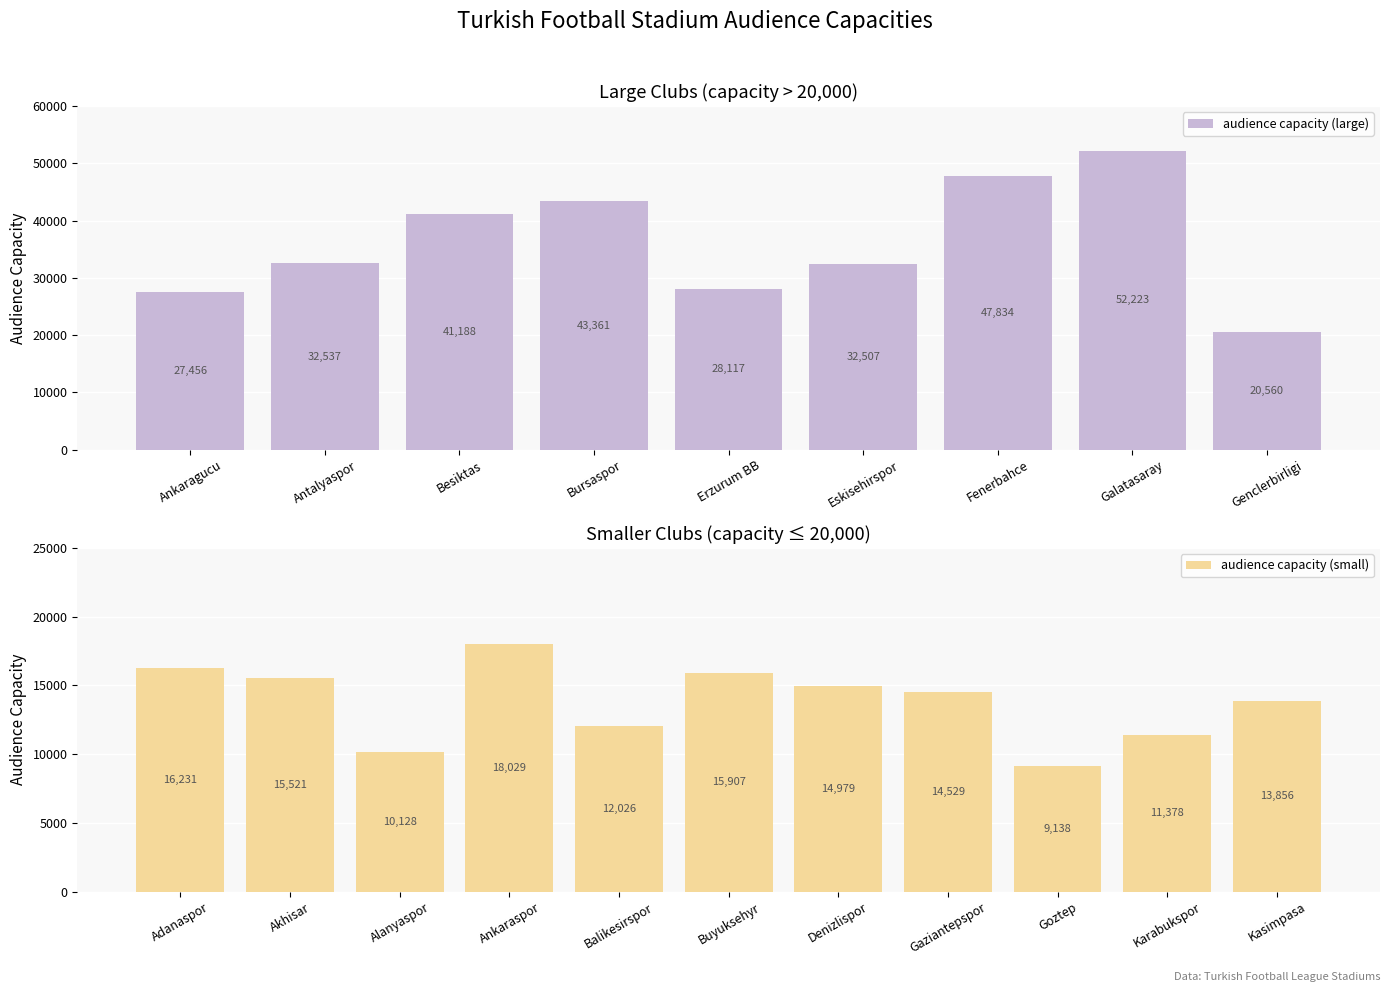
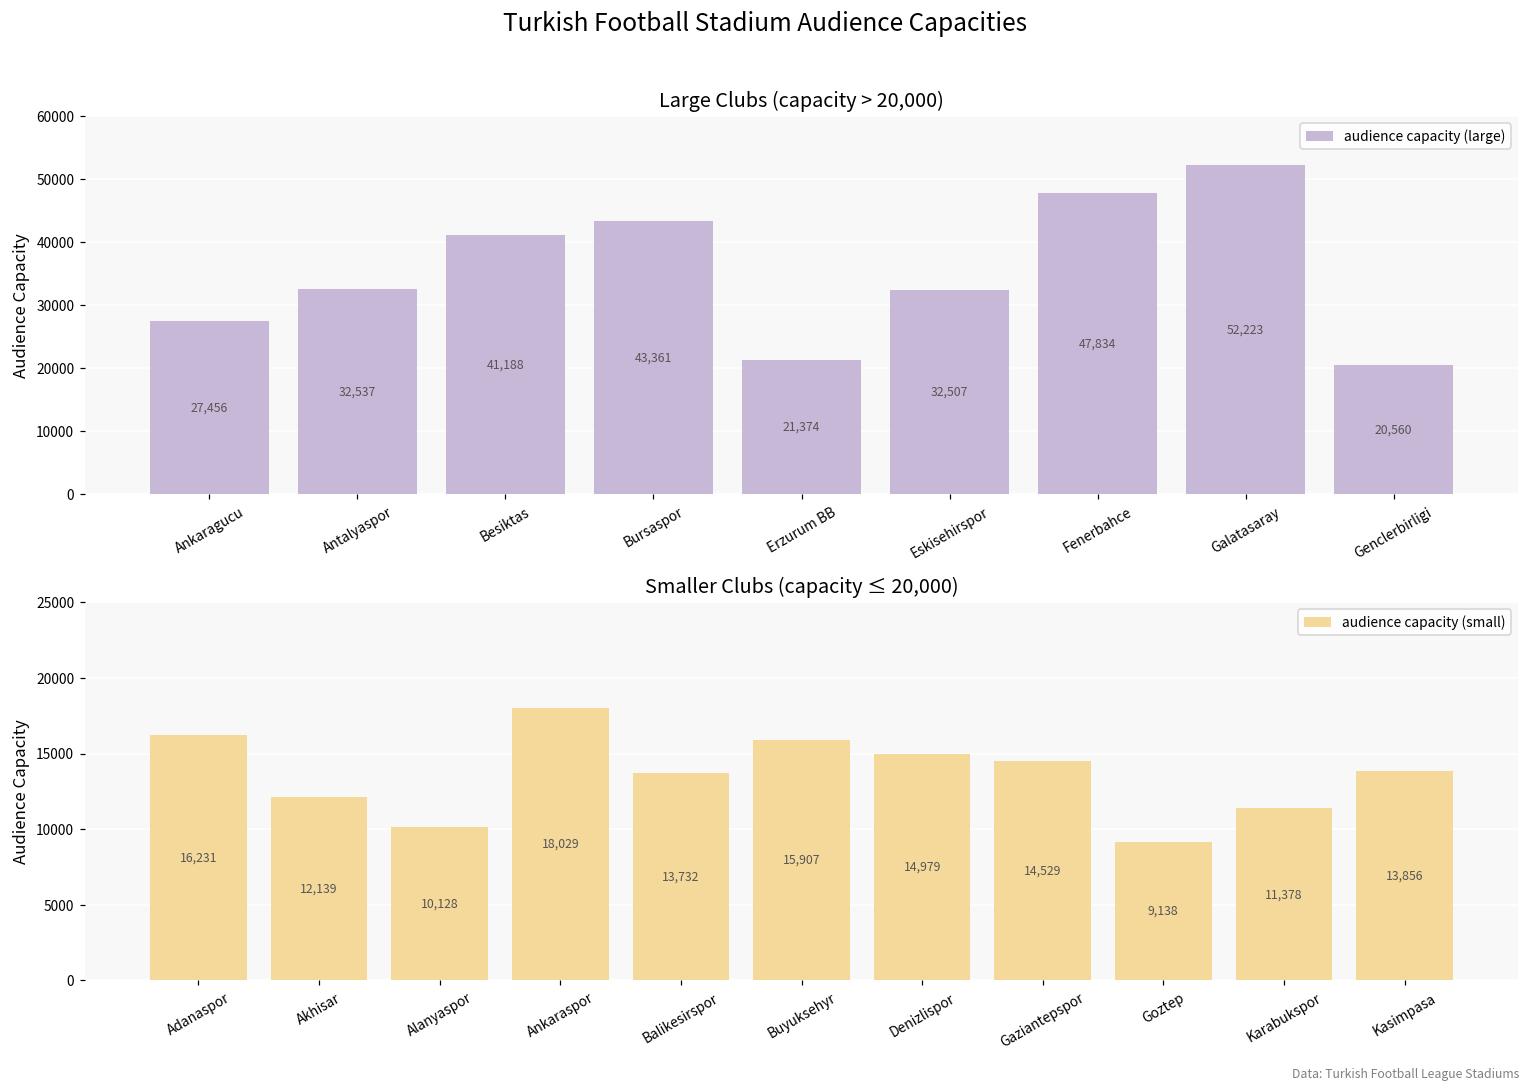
Large Clubs (capacity > 20,000), Erzurum BB: 28,117 -> 21,374
Smaller Clubs (capacity ≤ 20,000), Akhisar: 15,521 -> 12,139
Smaller Clubs (capacity ≤ 20,000), Balikesirspor: 12,026 -> 13,732
